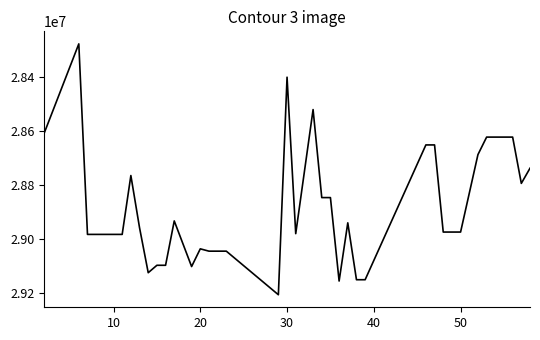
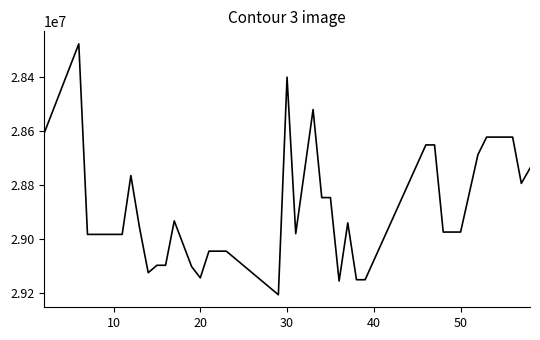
20: 29040000 -> 29140000
